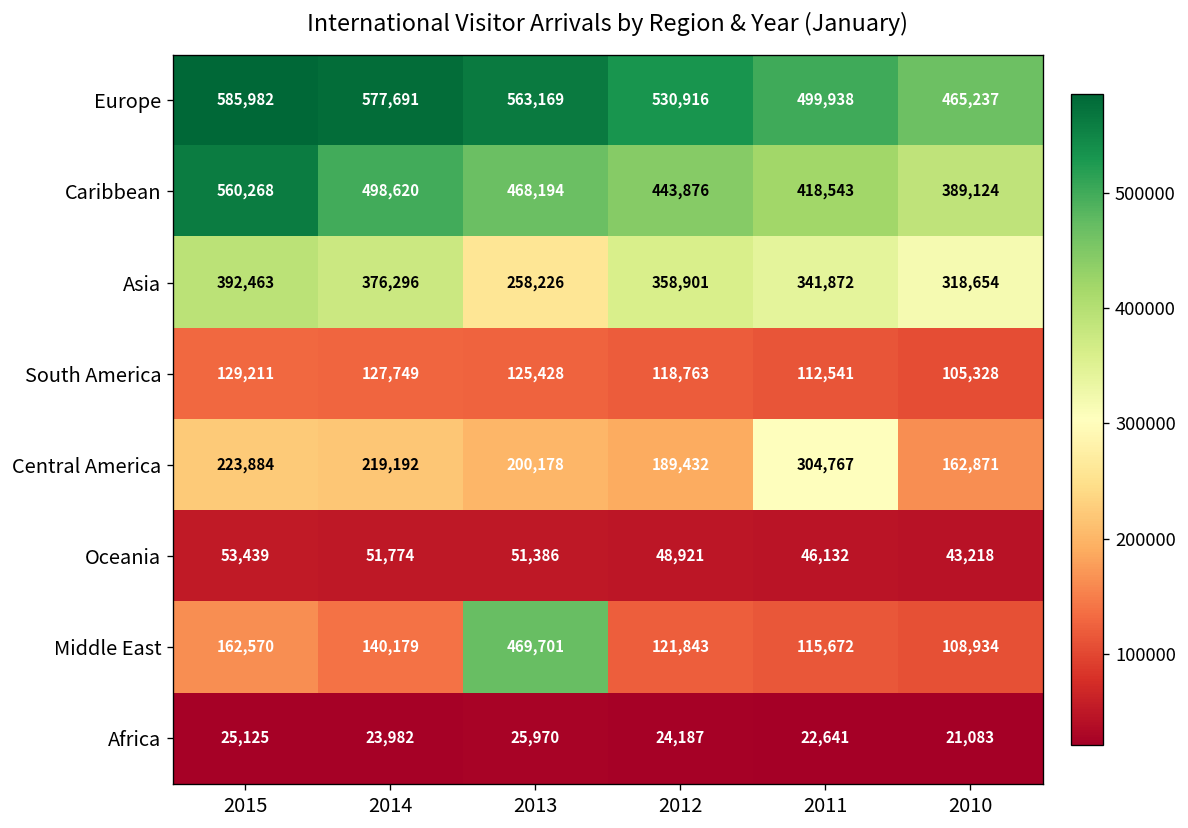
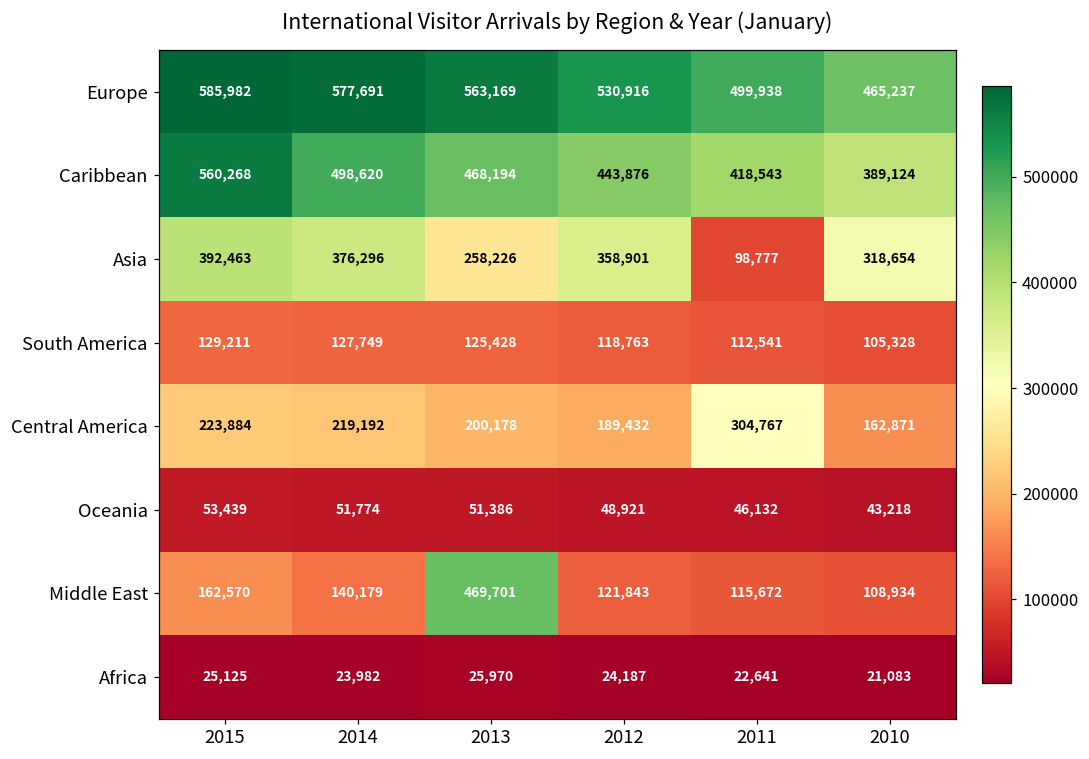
Asia, 2011: 341,872 -> 98,777
